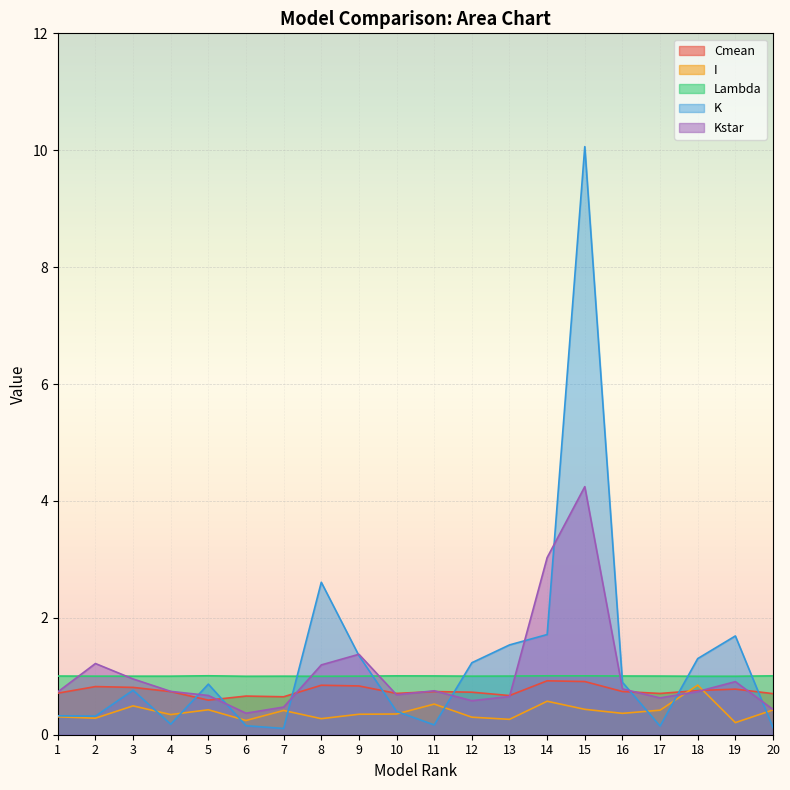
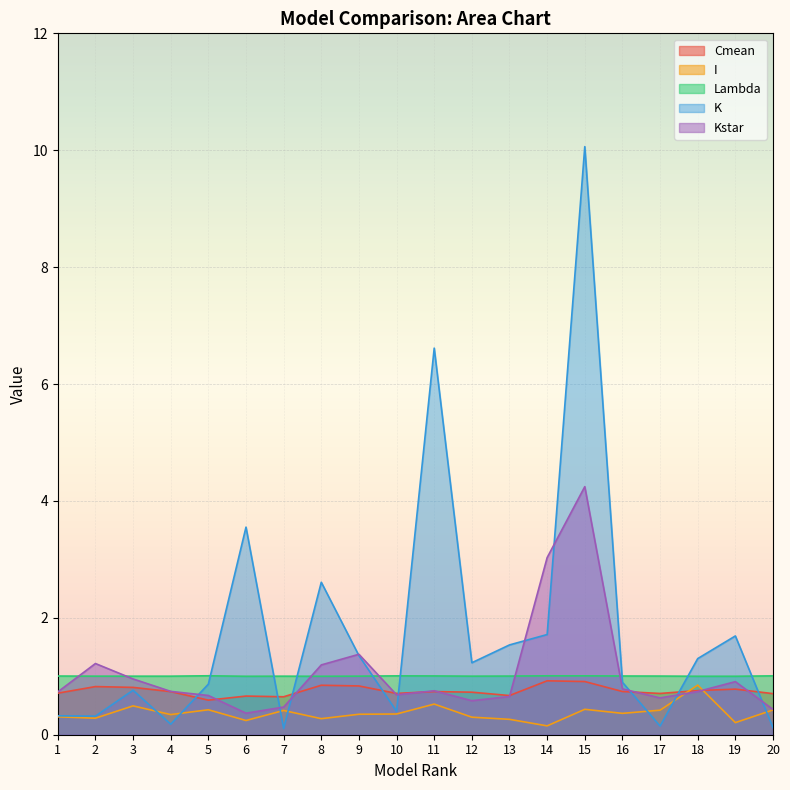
K, 6: 0.2 -> 3.6
K, 11: 0.2 -> 6.6
I, 14: 0.6 -> 0.2
